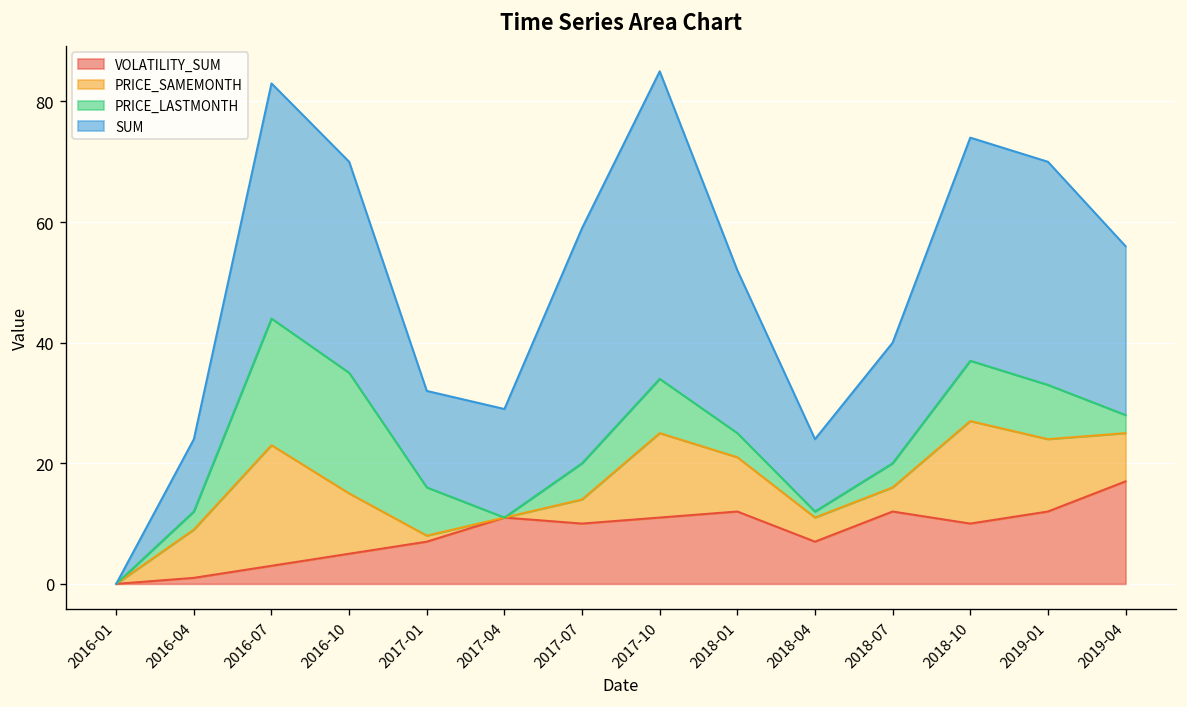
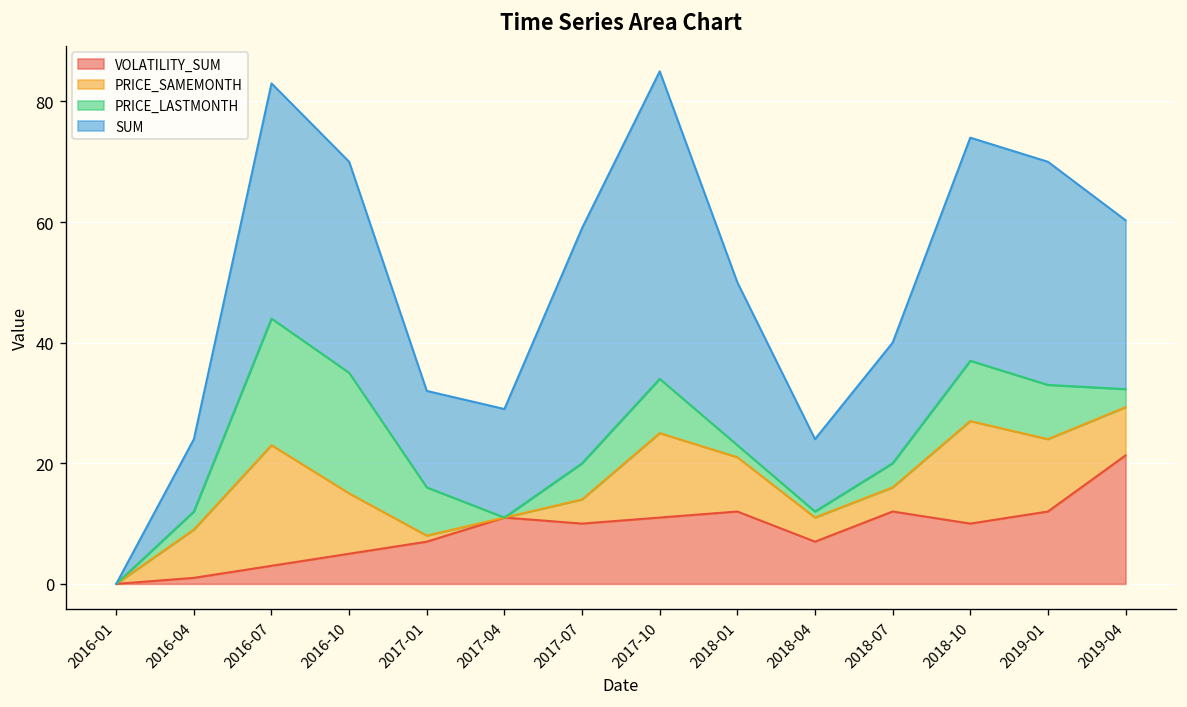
PRICE_LASTMONTH, 2018-01: 4 -> 2
VOLATILITY_SUM, 2019-04: 17 -> 21
